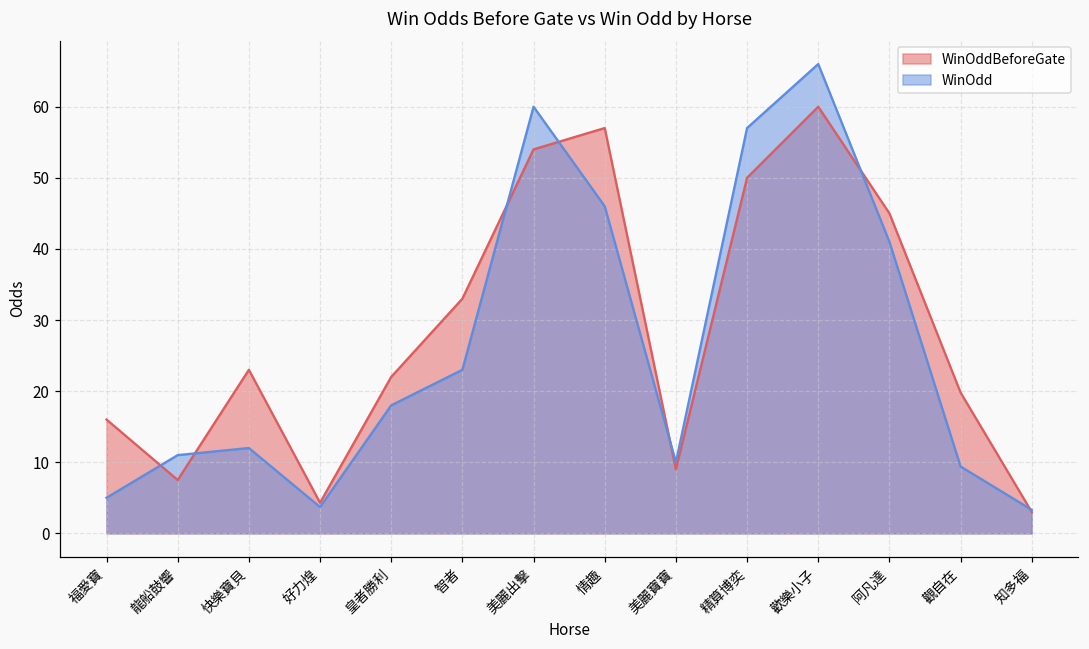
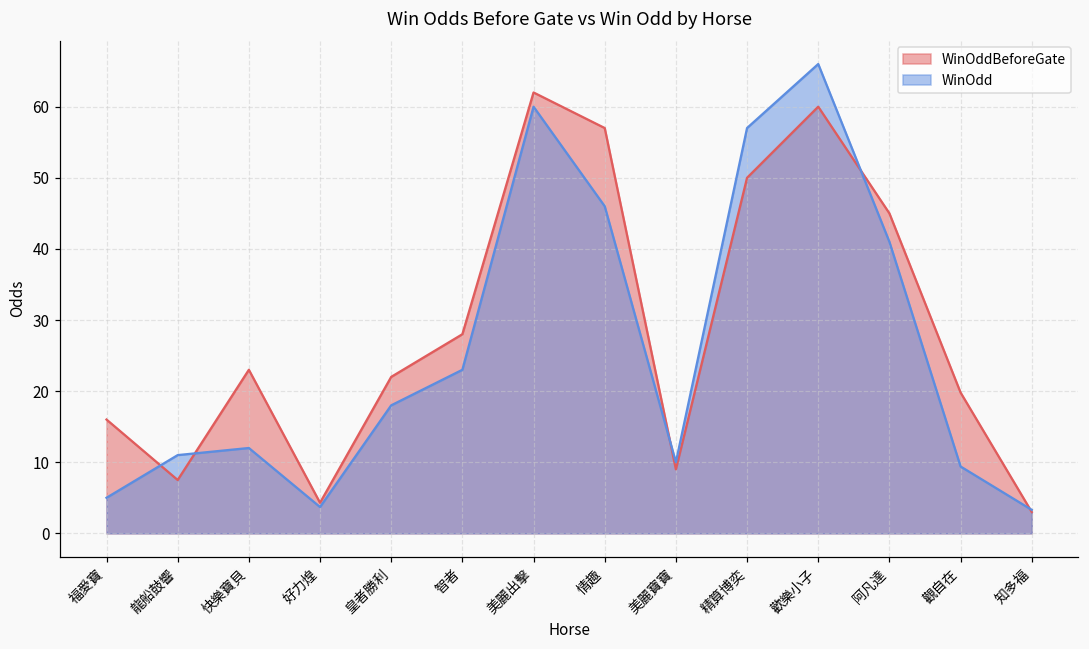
WinOddBeforeGate, 智者: 33 -> 28
WinOddBeforeGate, 美麗出擊: 54 -> 62
